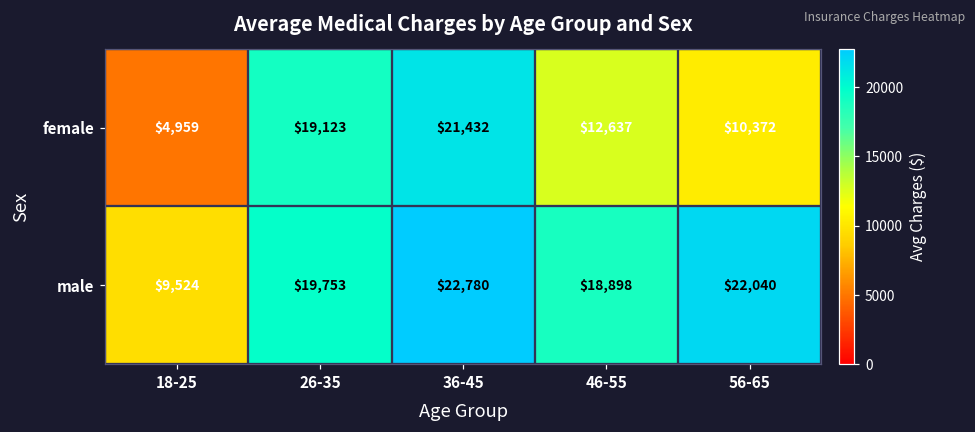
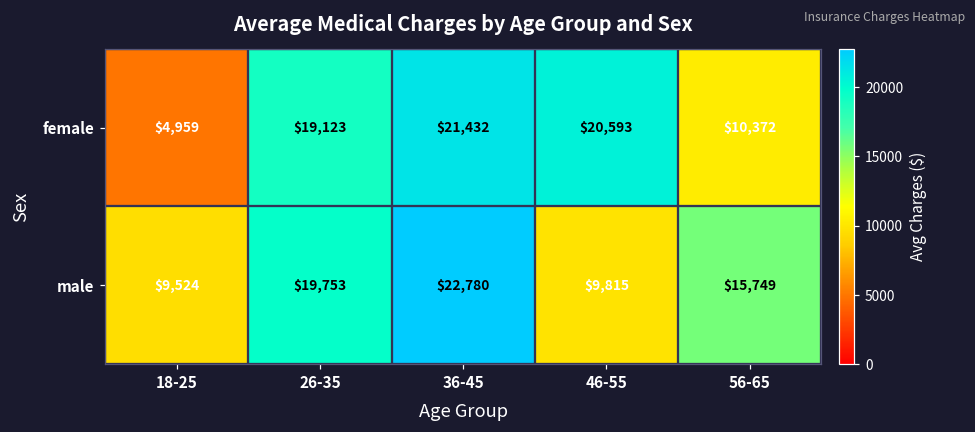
female, 46-55: $12,637 -> $20,593
male, 46-55: $18,898 -> $9,815
male, 56-65: $22,040 -> $15,749
